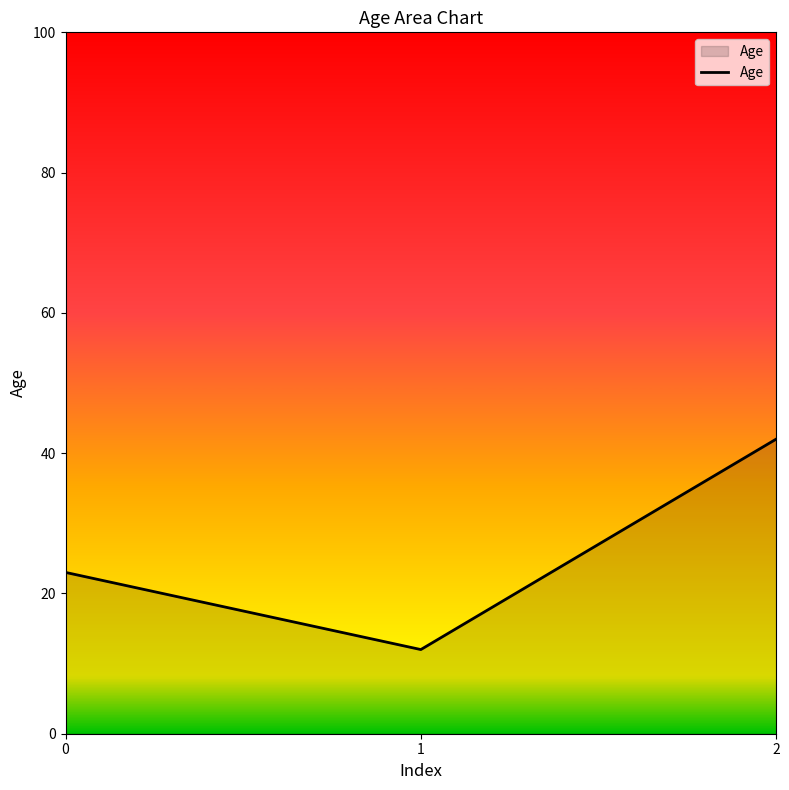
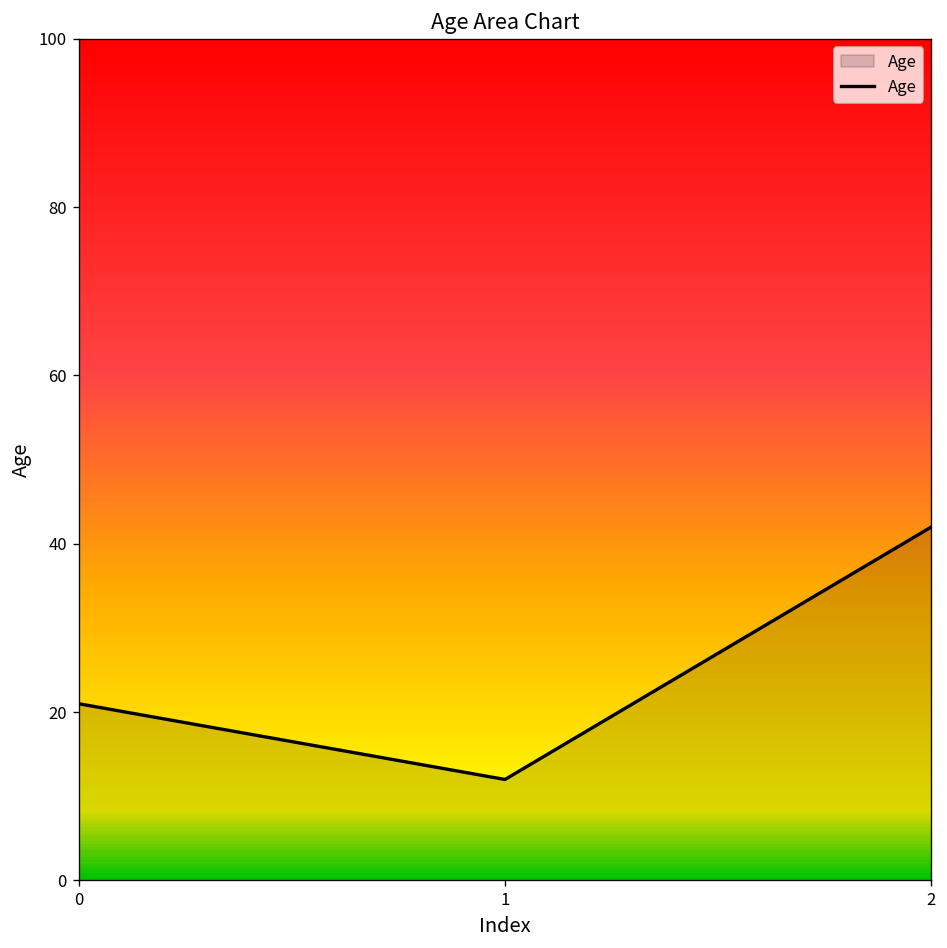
0: 23 -> 21
